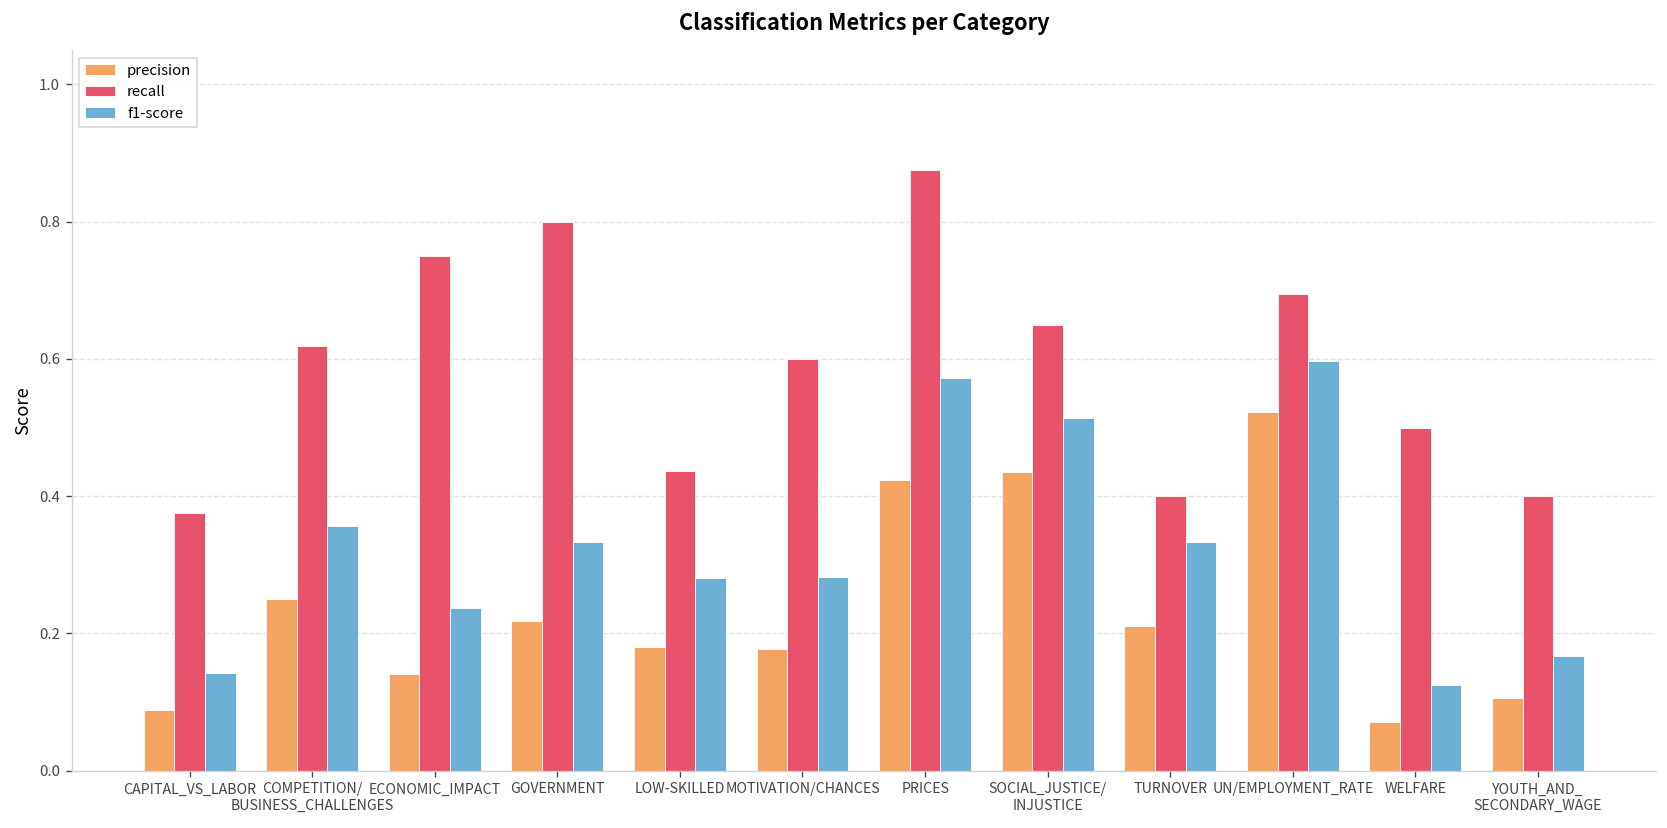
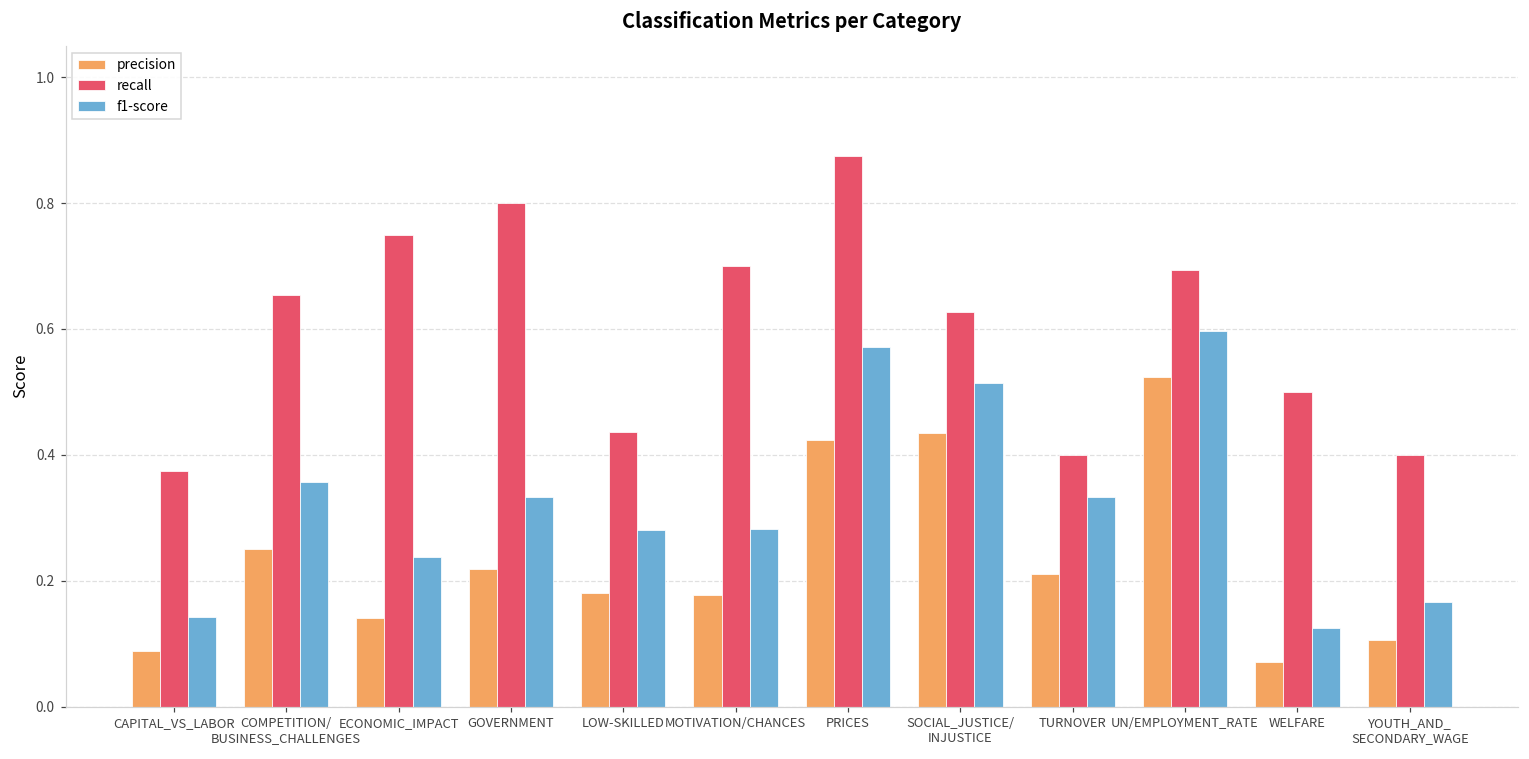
recall, COMPETITION/ BUSINESS_CHALLENGES: 0.62 -> 0.65
recall, MOTIVATION/CHANCES: 0.6 -> 0.7
recall, SOCIAL_JUSTICE/ INJUSTICE: 0.65 -> 0.63
